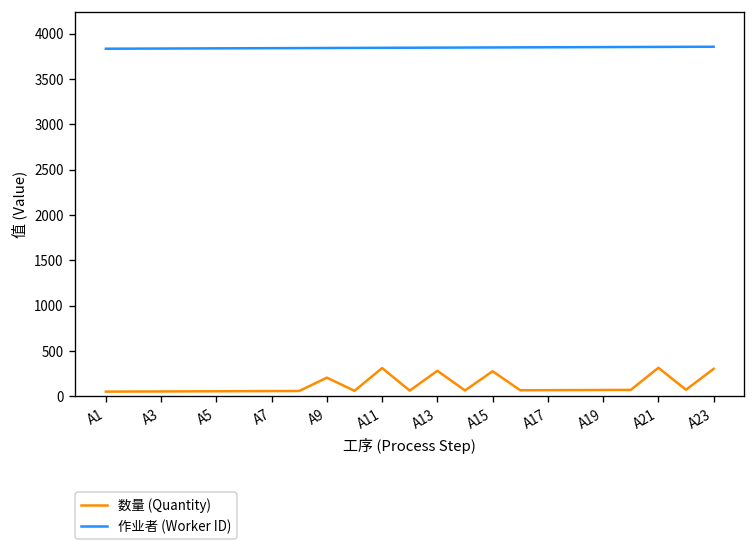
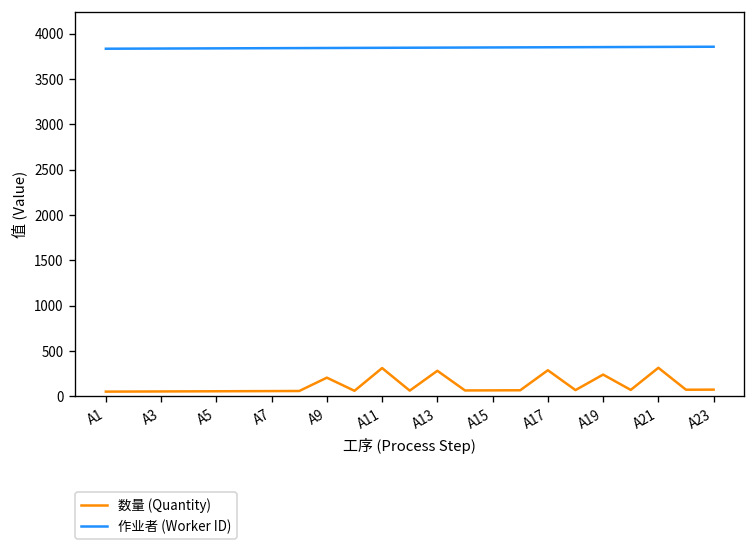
数量 (Quantity), A15: 300 -> 100
数量 (Quantity), A17: 100 -> 300
数量 (Quantity), A19: 100 -> 200
数量 (Quantity), A23: 300 -> 100
